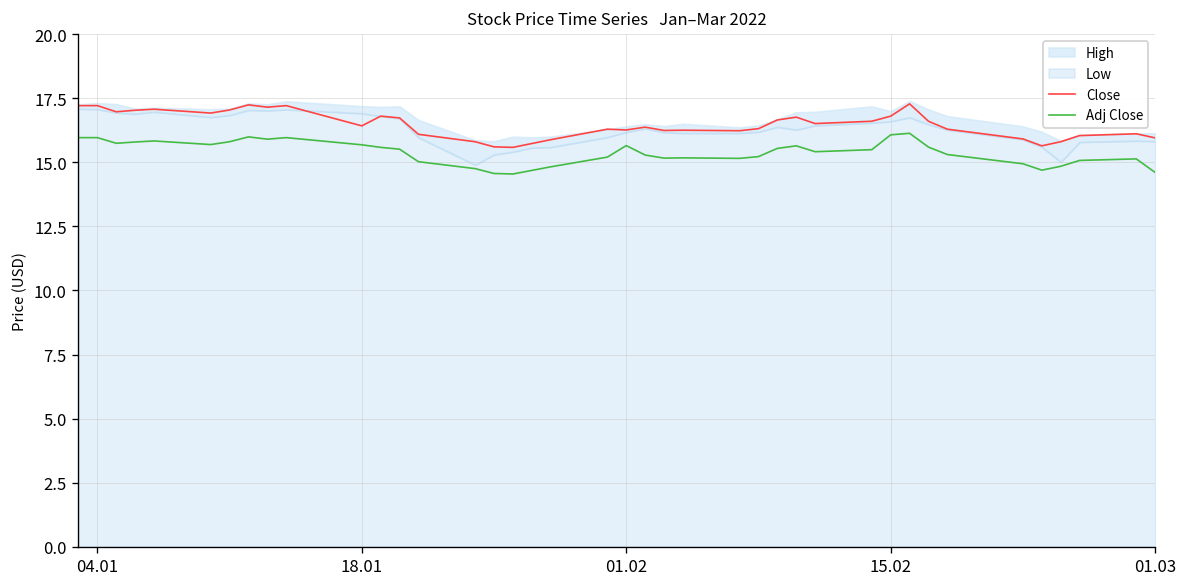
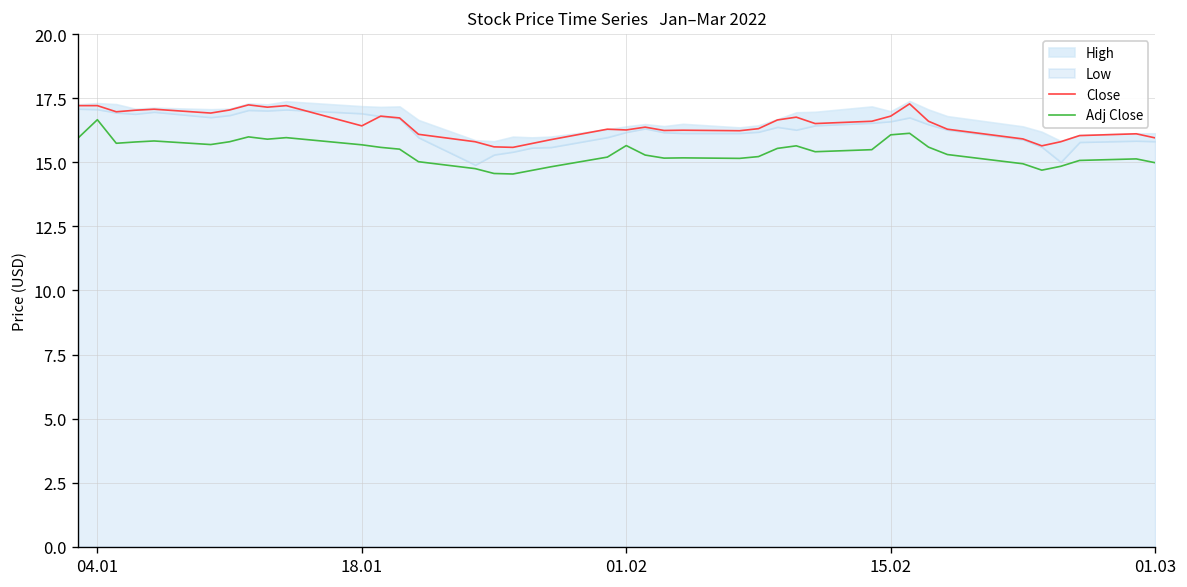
Adj Close, 04.01: 16.0 -> 16.7
Adj Close, 01.03: 14.6 -> 15.0
